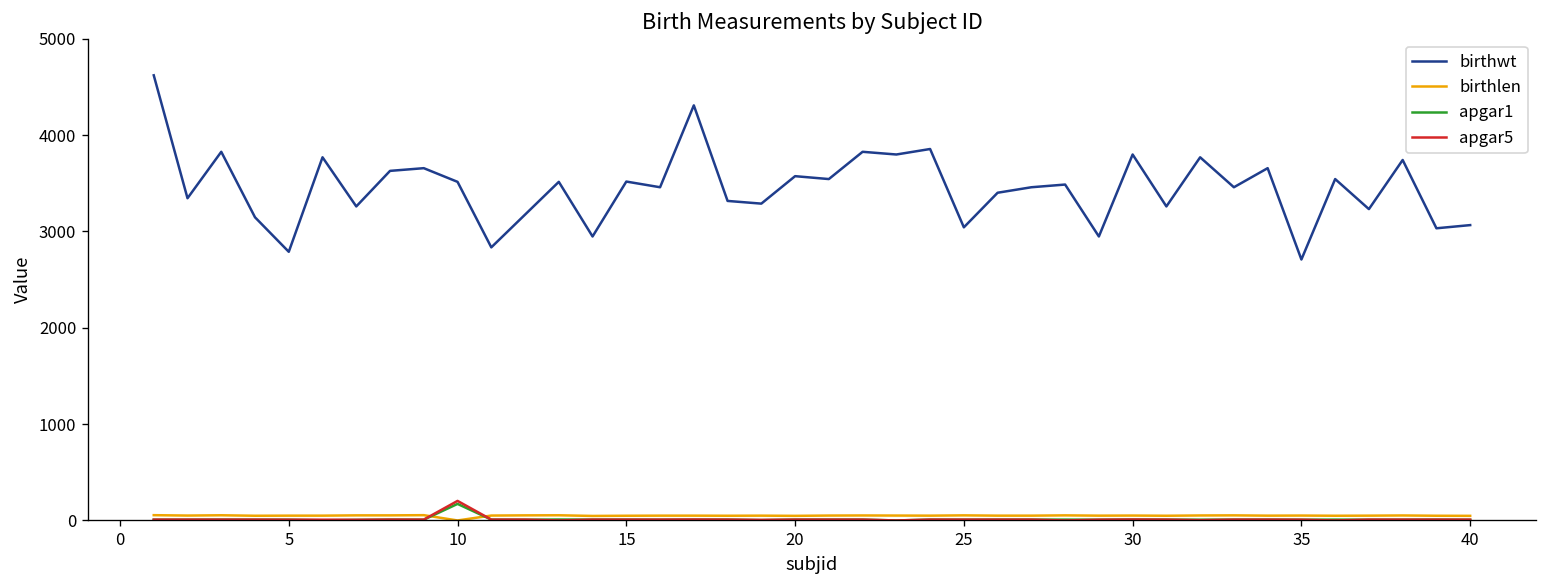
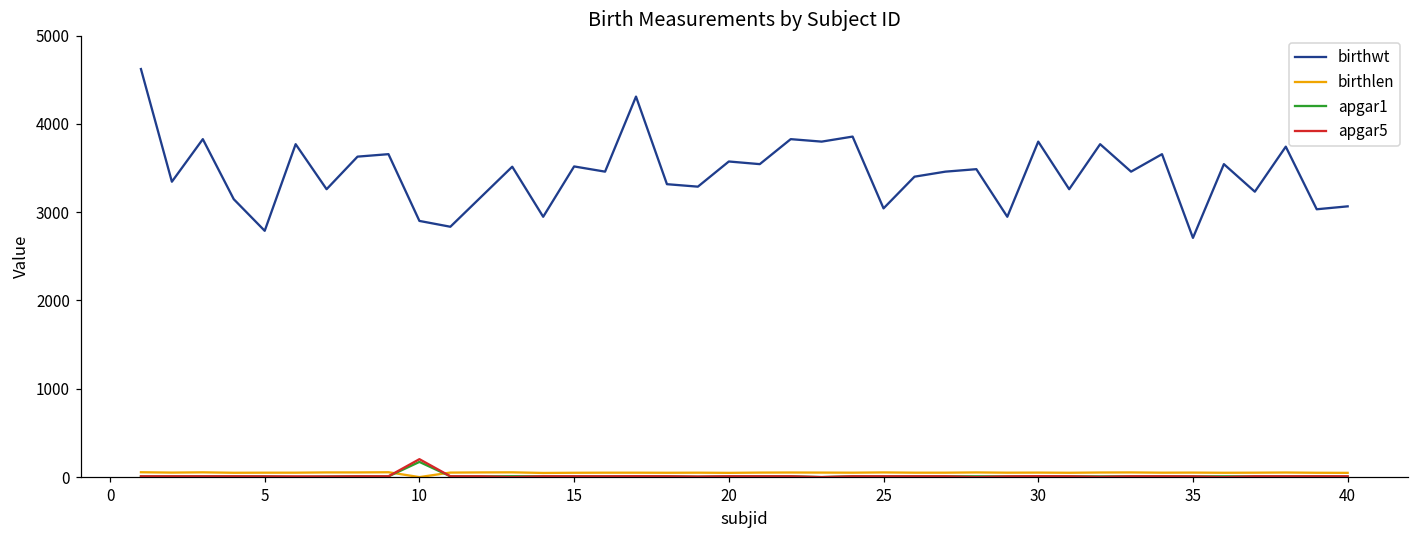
birthwt, 10: 3500 -> 2900
